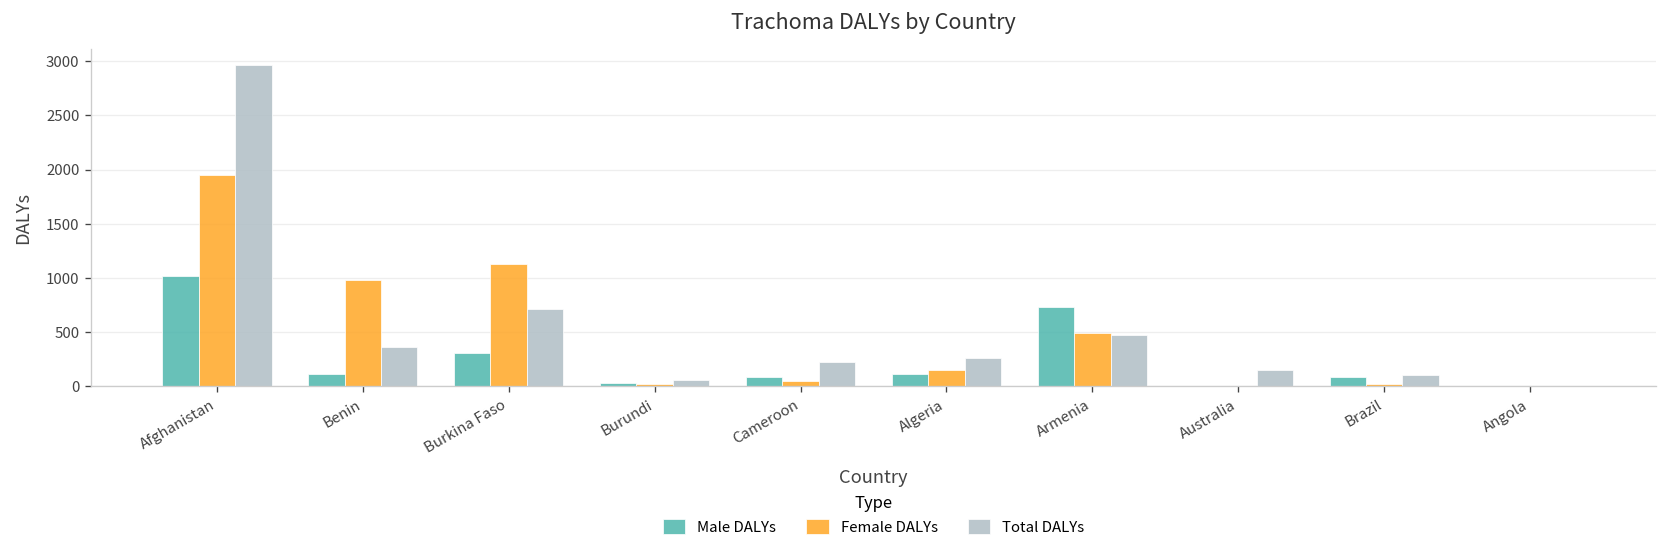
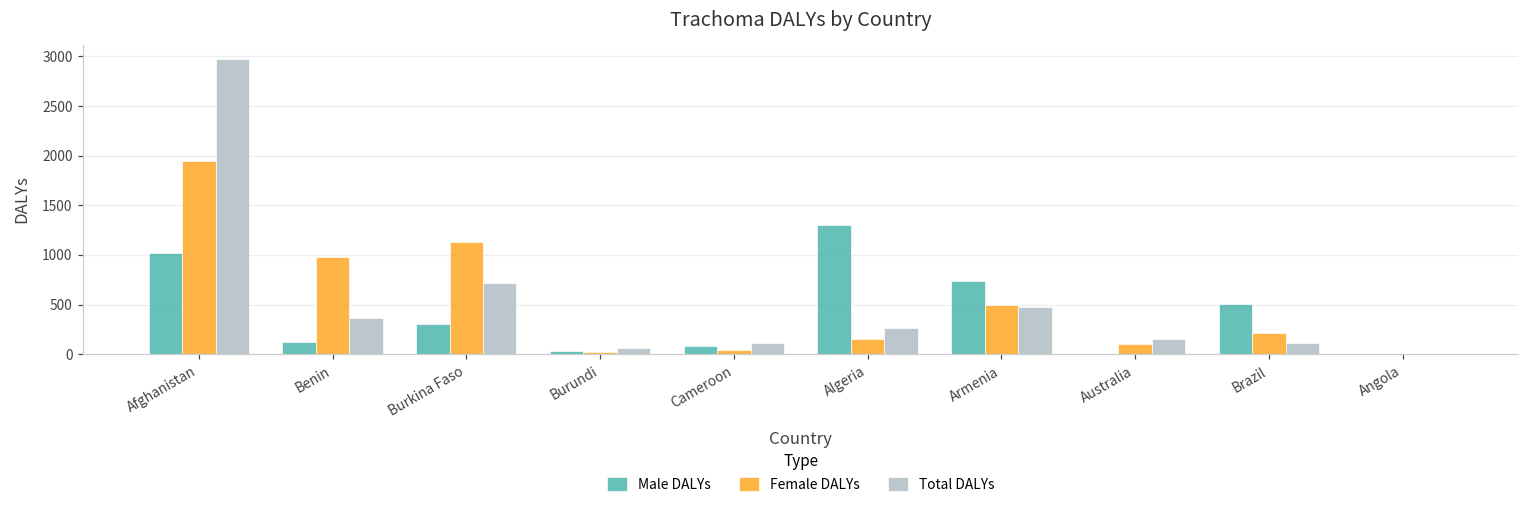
Total DALYs, Cameroon: 200 -> 100
Male DALYs, Algeria: 100 -> 1300
Female DALYs, Australia: 0 -> 100
Male DALYs, Brazil: 100 -> 500
Female DALYs, Brazil: 0 -> 200
